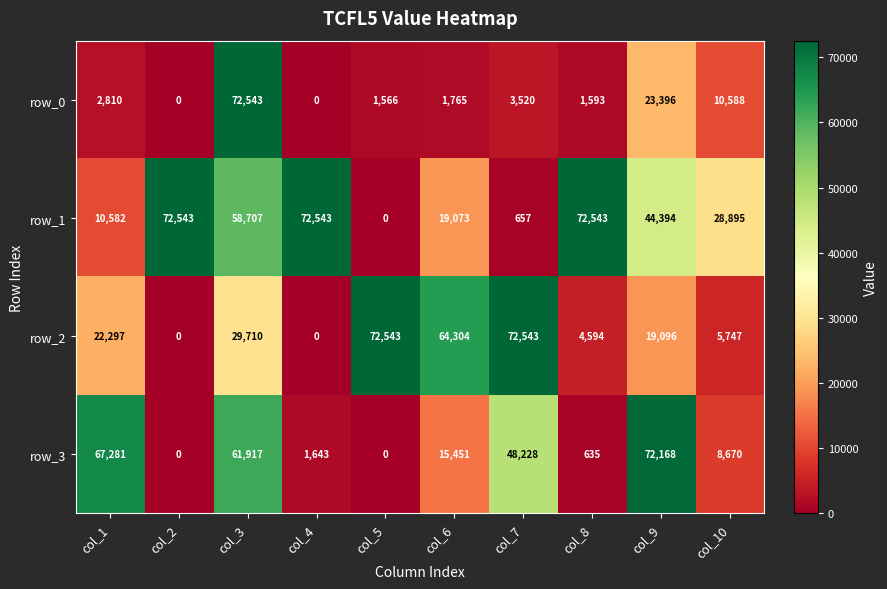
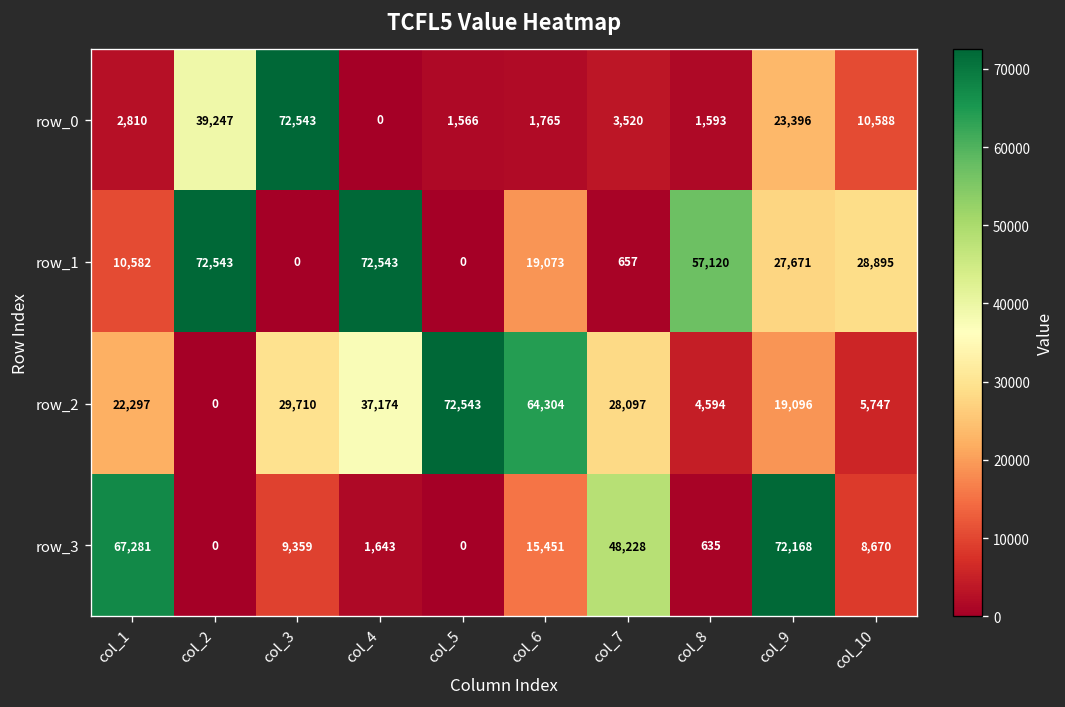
row_0, col_2: 0 -> 39,247
row_1, col_3: 58,707 -> 0
row_1, col_8: 72,543 -> 57,120
row_1, col_9: 44,394 -> 27,671
row_2, col_4: 0 -> 37,174
row_2, col_7: 72,543 -> 28,097
row_3, col_3: 61,917 -> 9,359
